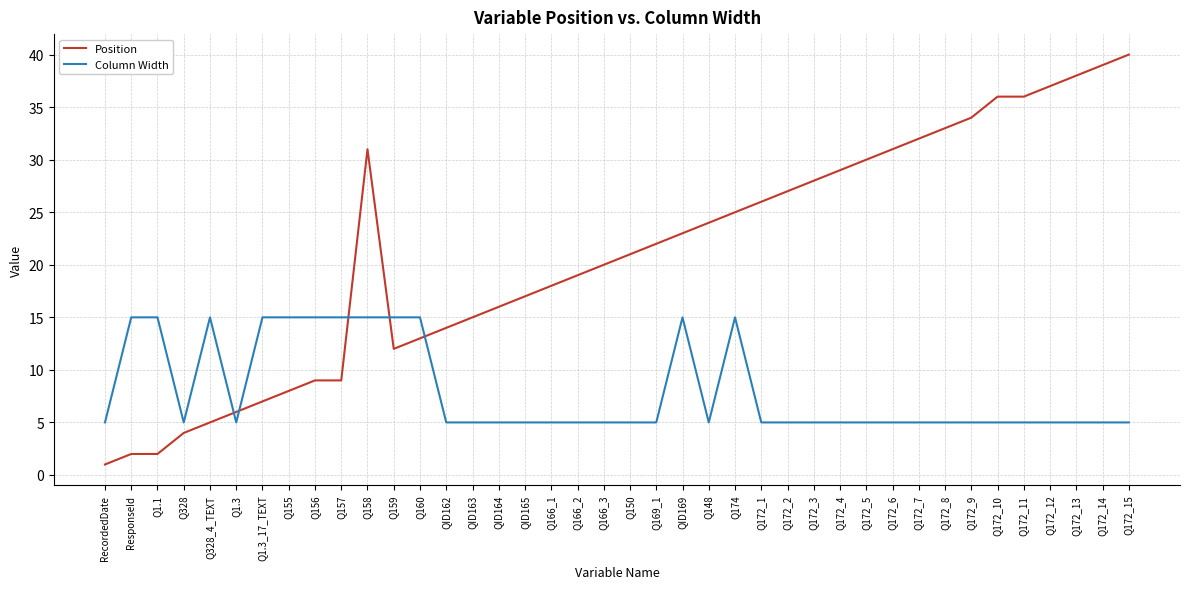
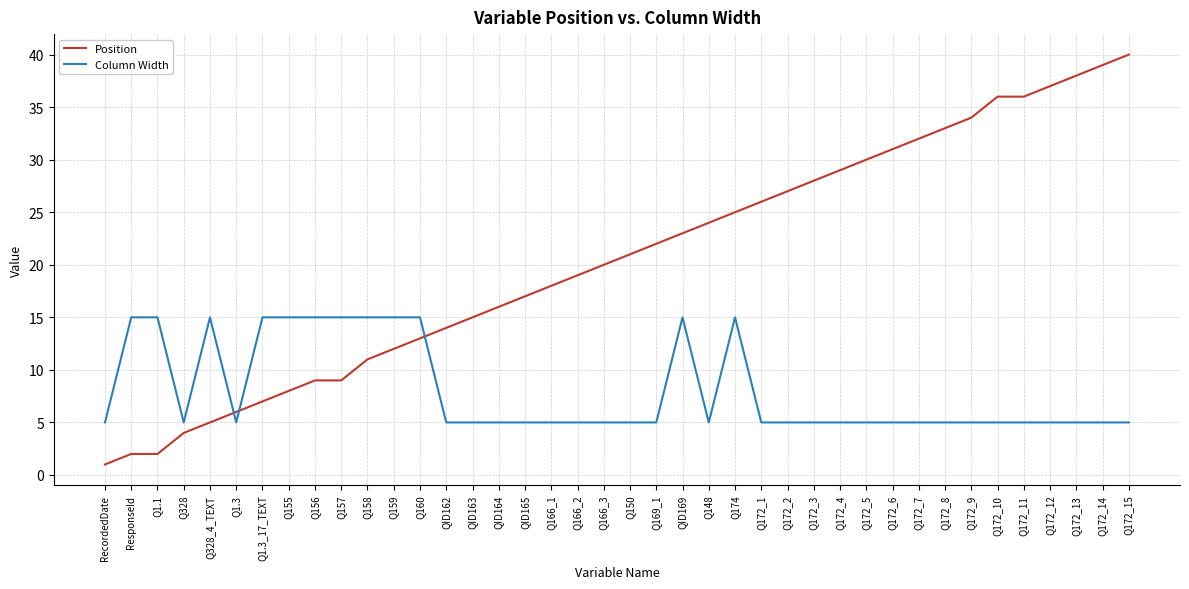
Position, Q158: 31 -> 11
